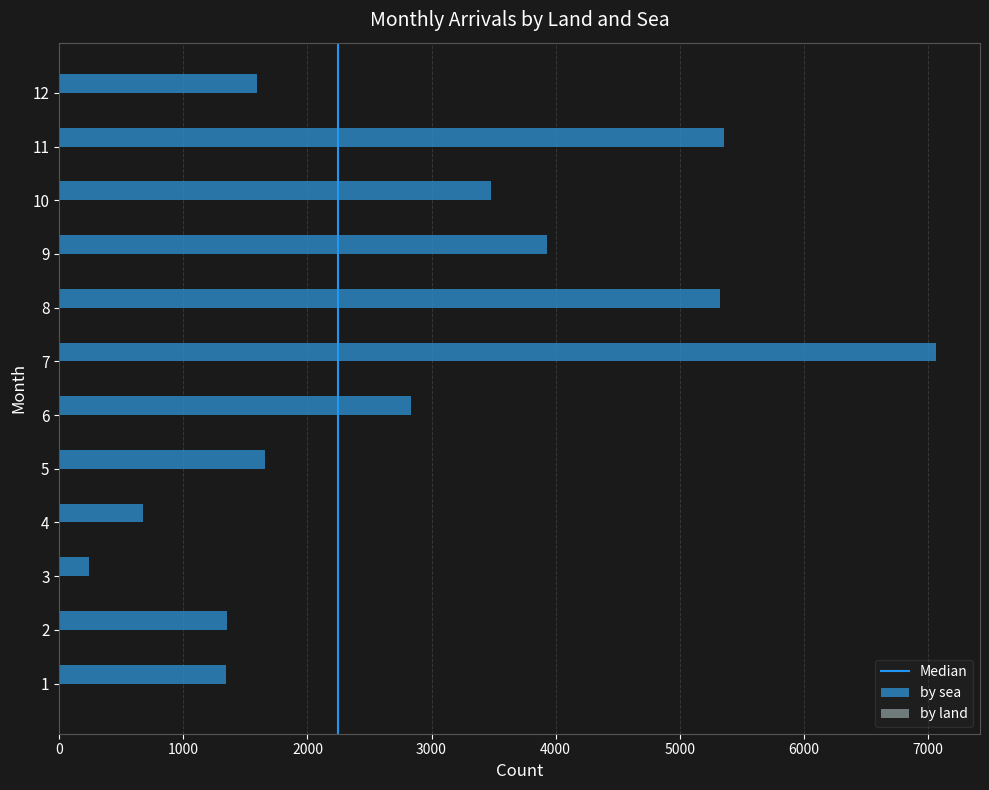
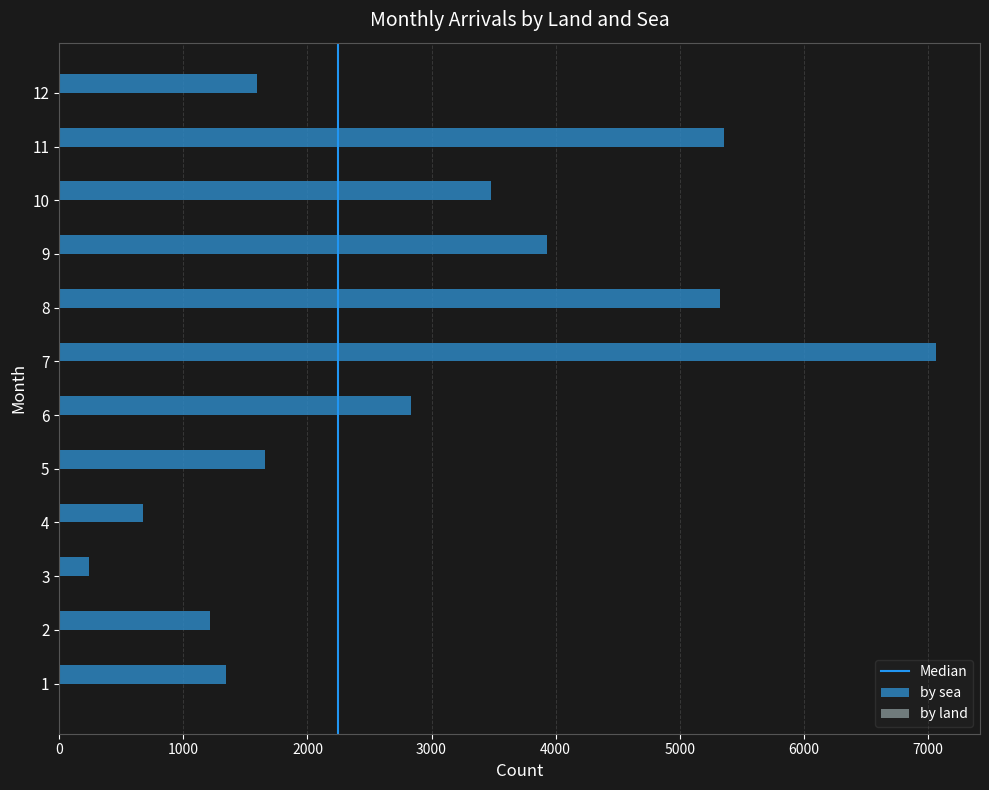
by sea, 2: 1350 -> 1210
